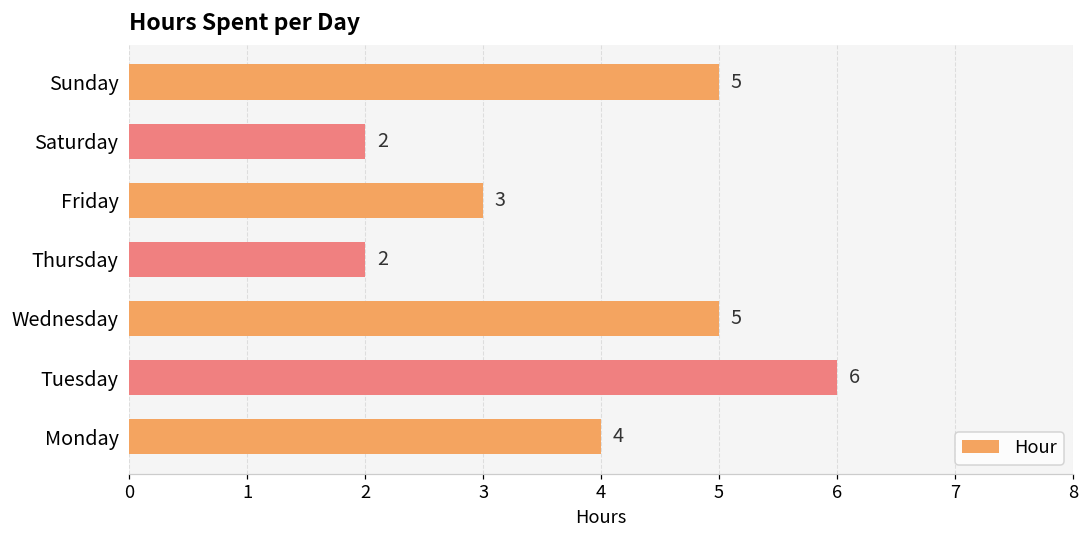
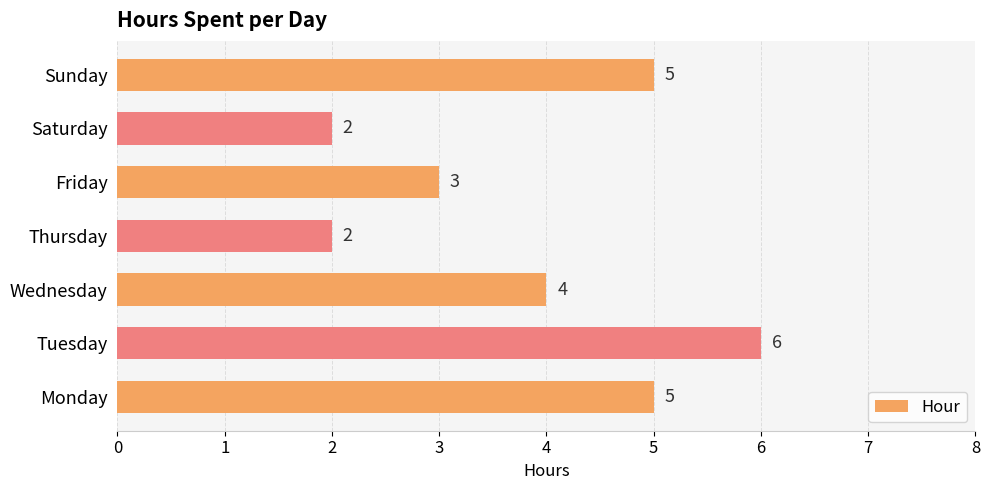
Wednesday: 5 -> 4
Monday: 4 -> 5
